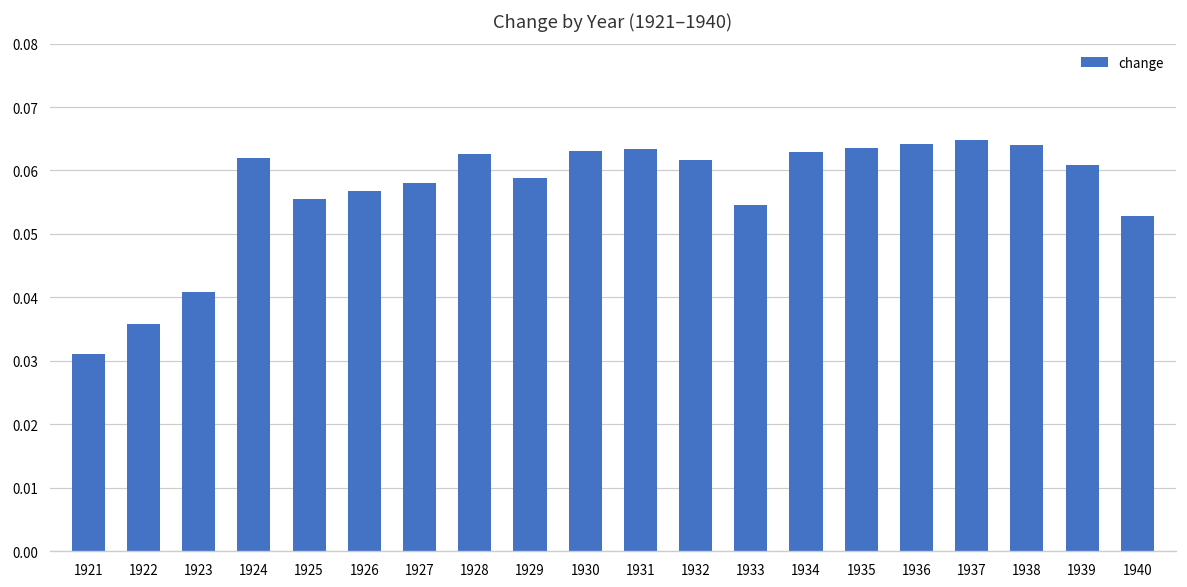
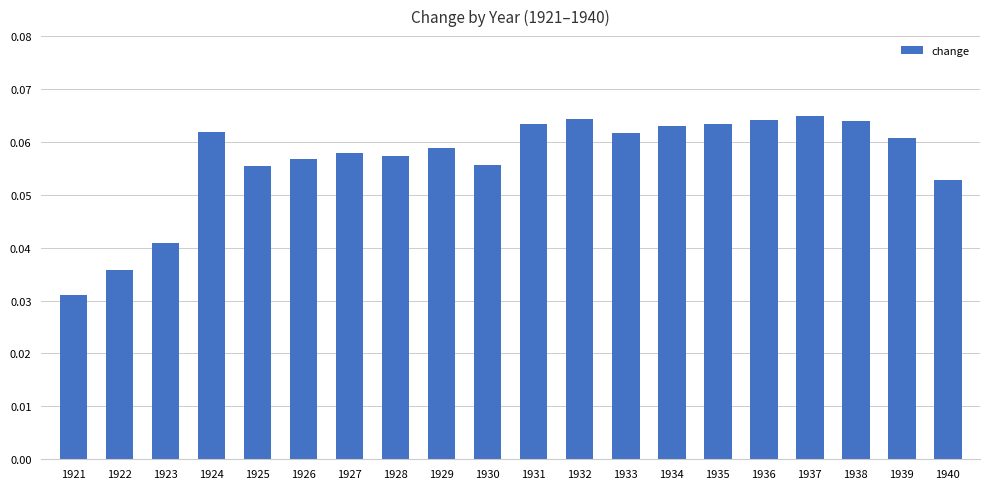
1928: 0.063 -> 0.057
1930: 0.063 -> 0.056
1932: 0.062 -> 0.064
1933: 0.055 -> 0.062
